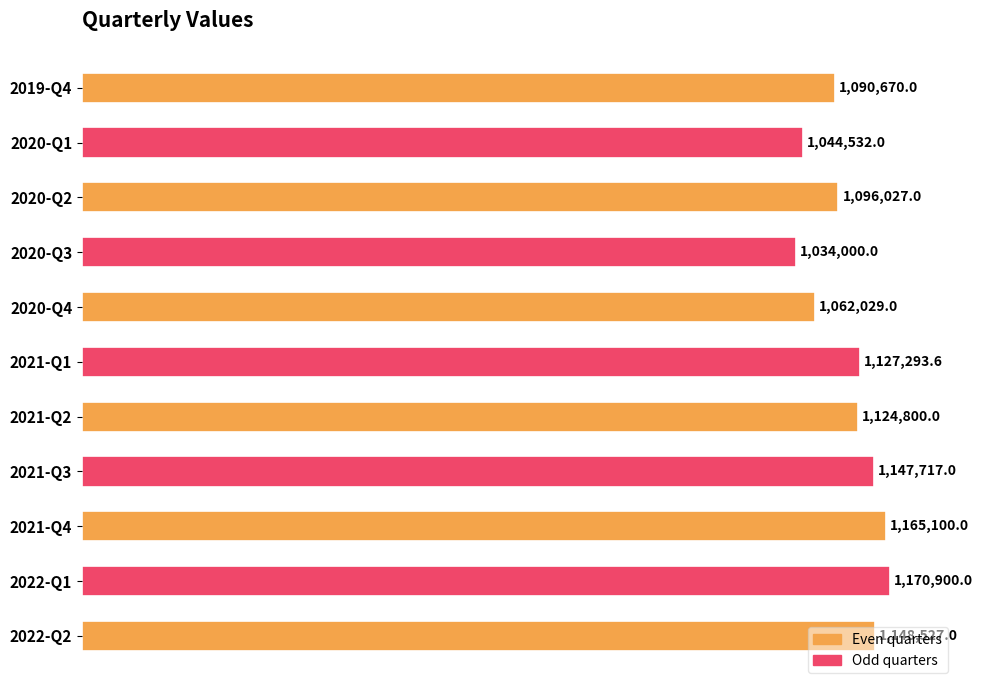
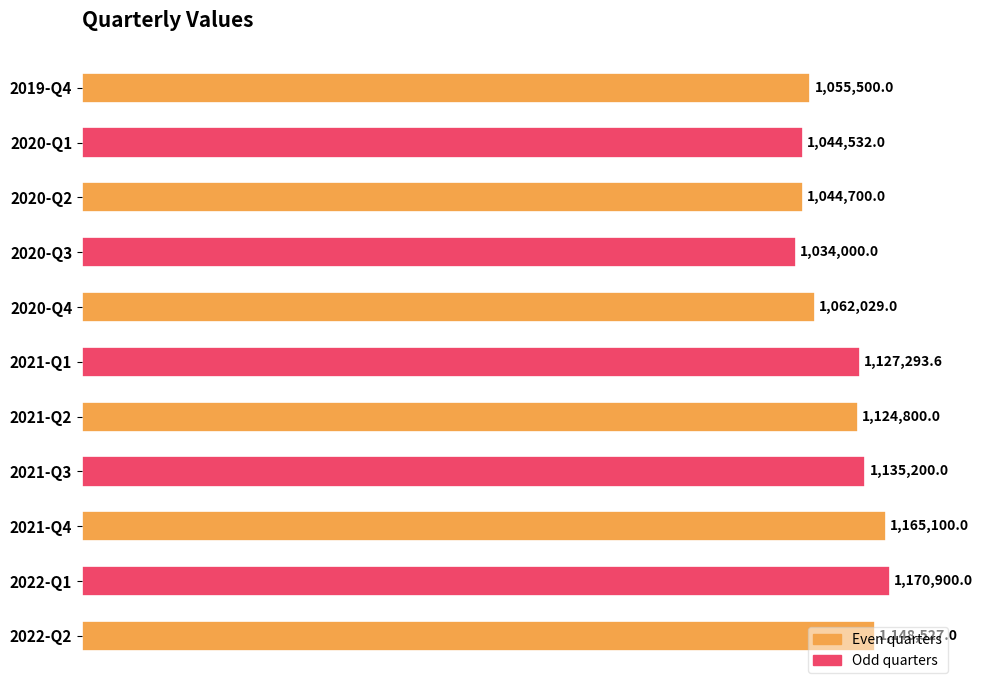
2019-Q4: 1,090,670.0 -> 1,055,500.0
2020-Q2: 1,096,027.0 -> 1,044,700.0
2021-Q3: 1,147,717.0 -> 1,135,200.0
